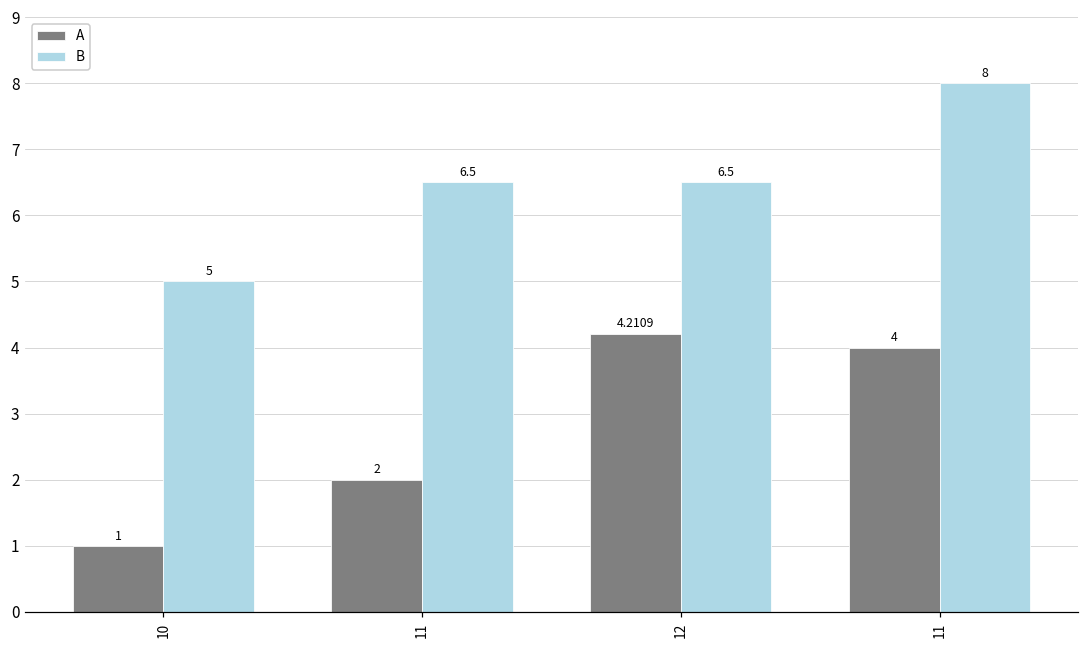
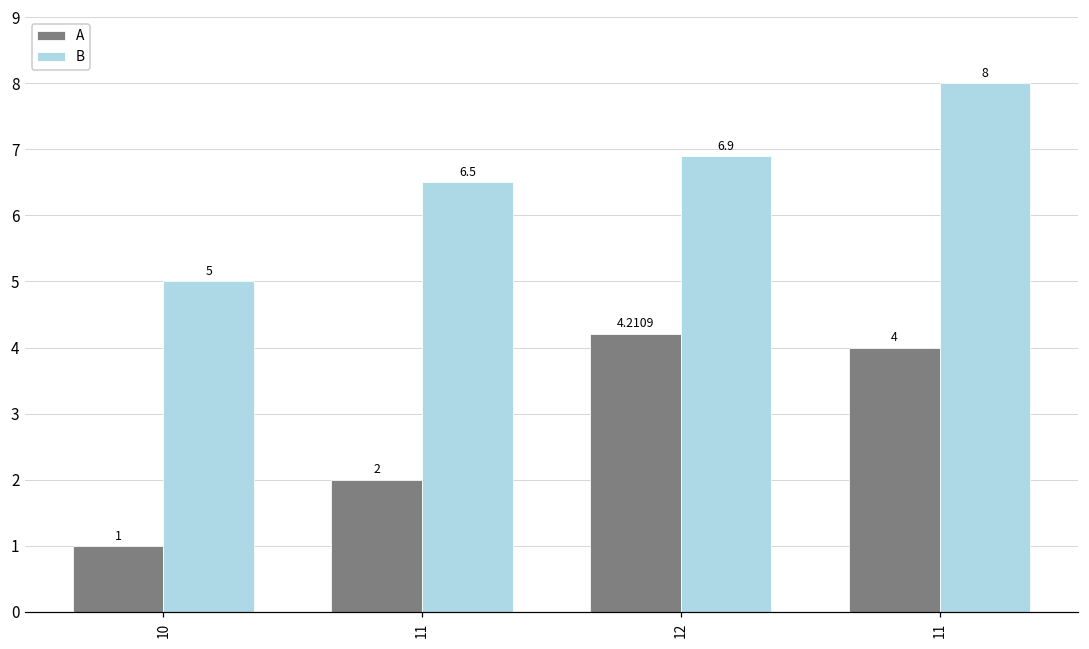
B, 12: 6.5 -> 6.9
